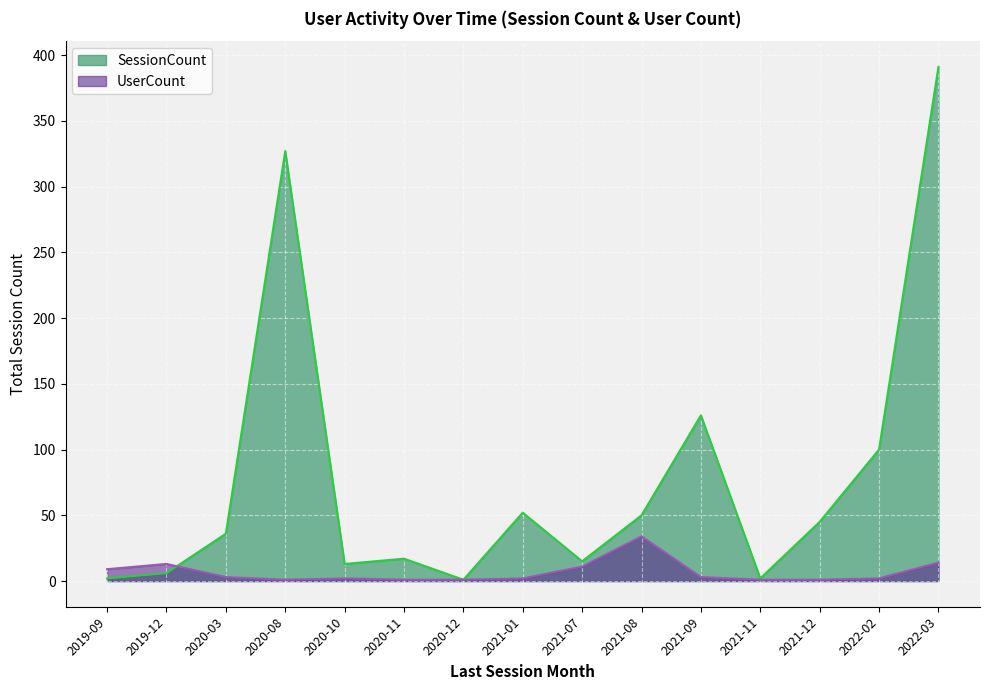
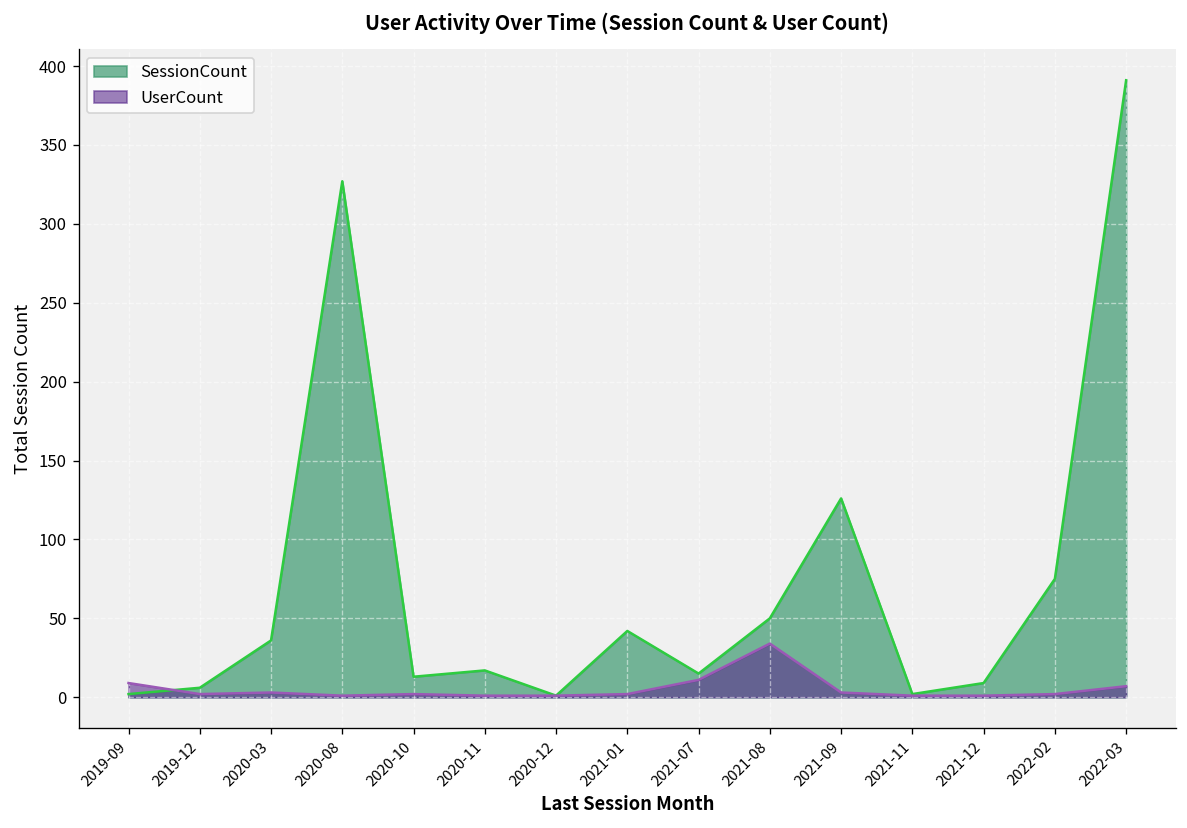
UserCount, 2019-12: 13 -> 2
SessionCount, 2021-01: 52 -> 42
SessionCount, 2021-12: 45 -> 9
SessionCount, 2022-02: 100 -> 75
UserCount, 2022-03: 14 -> 7
